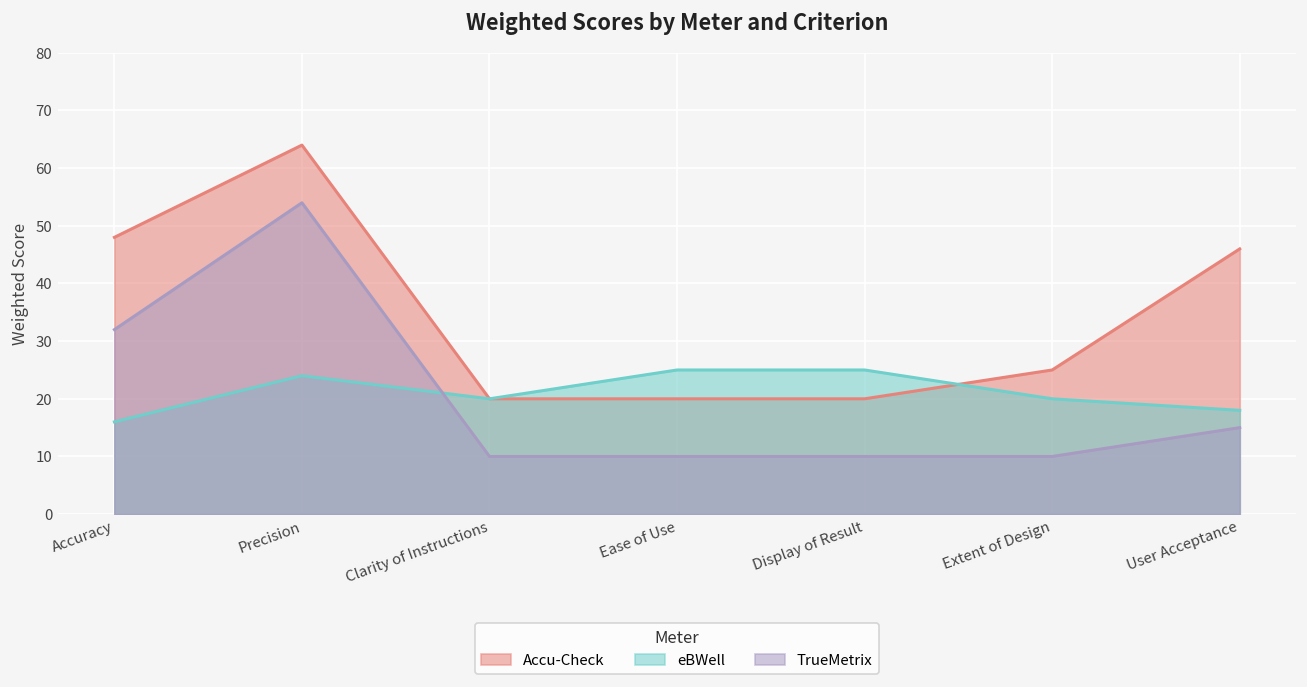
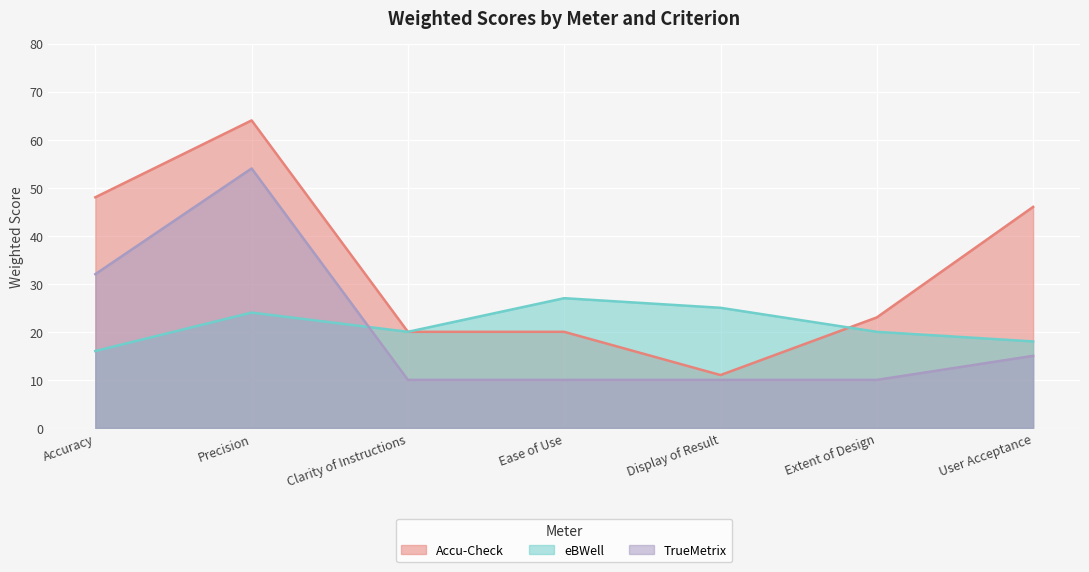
eBWell, Ease of Use: 25 -> 27
Accu-Check, Display of Result: 20 -> 11
Accu-Check, Extent of Design: 25 -> 23
